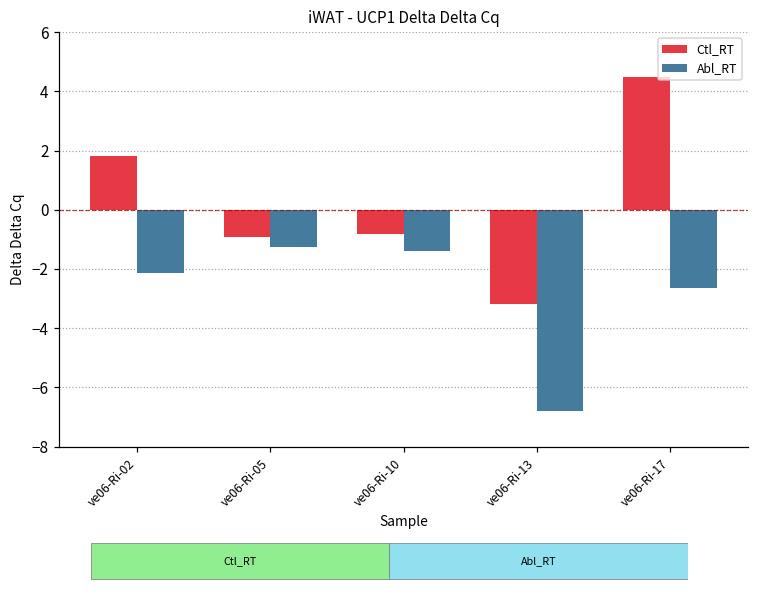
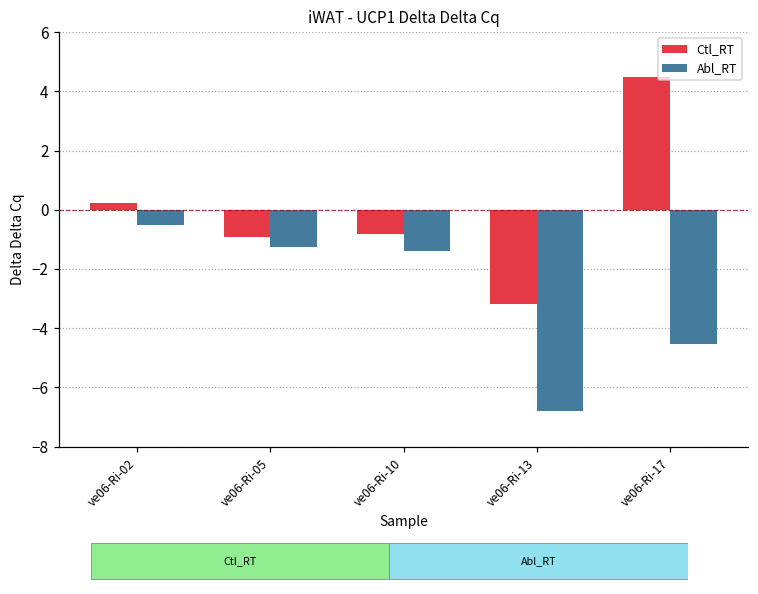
Ctl_RT, ve06-Ri-02: 1.8 -> 0.2
Abl_RT, ve06-Ri-02: -2.1 -> -0.5
Abl_RT, ve06-Ri-17: -2.6 -> -4.5
